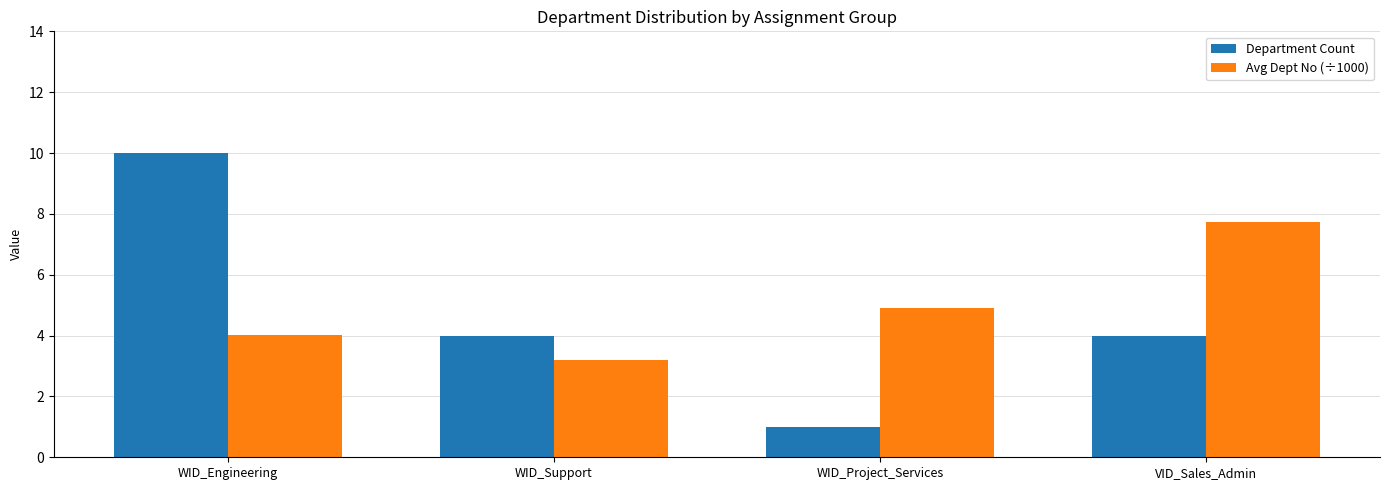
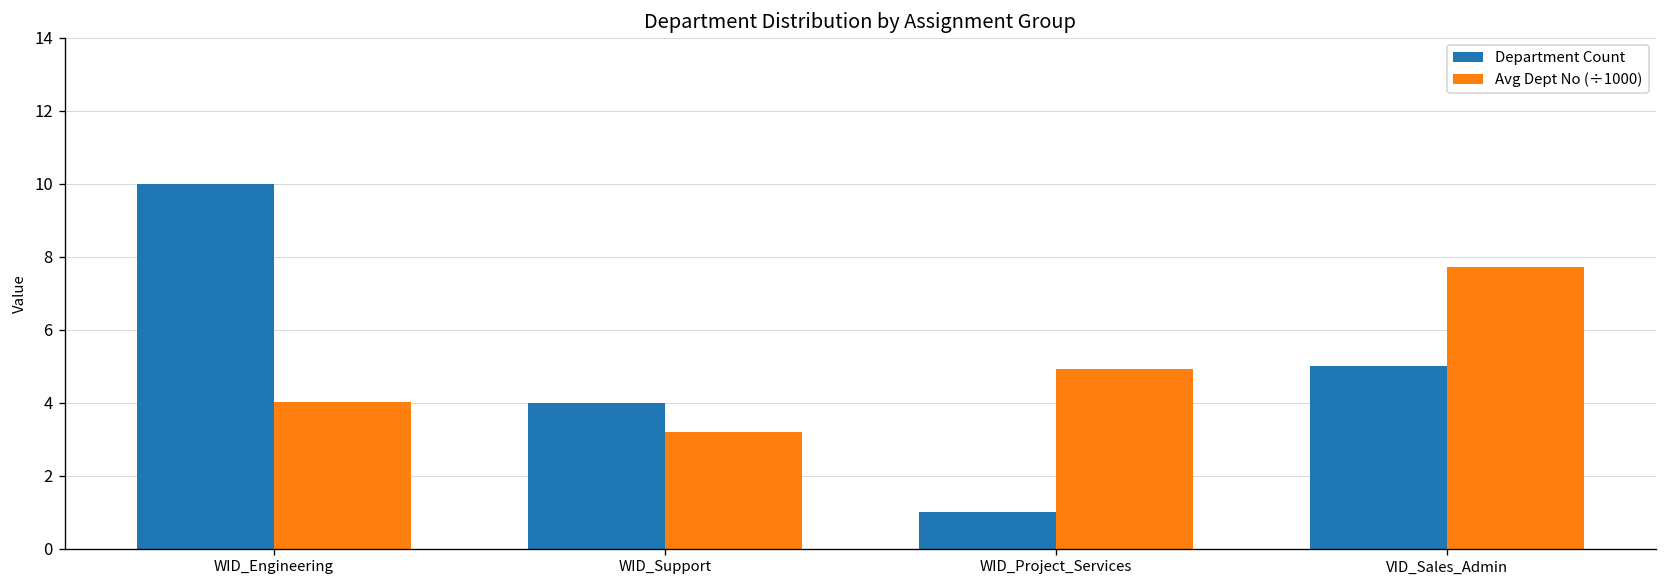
Department Count, VID_Sales_Admin: 4 -> 5
